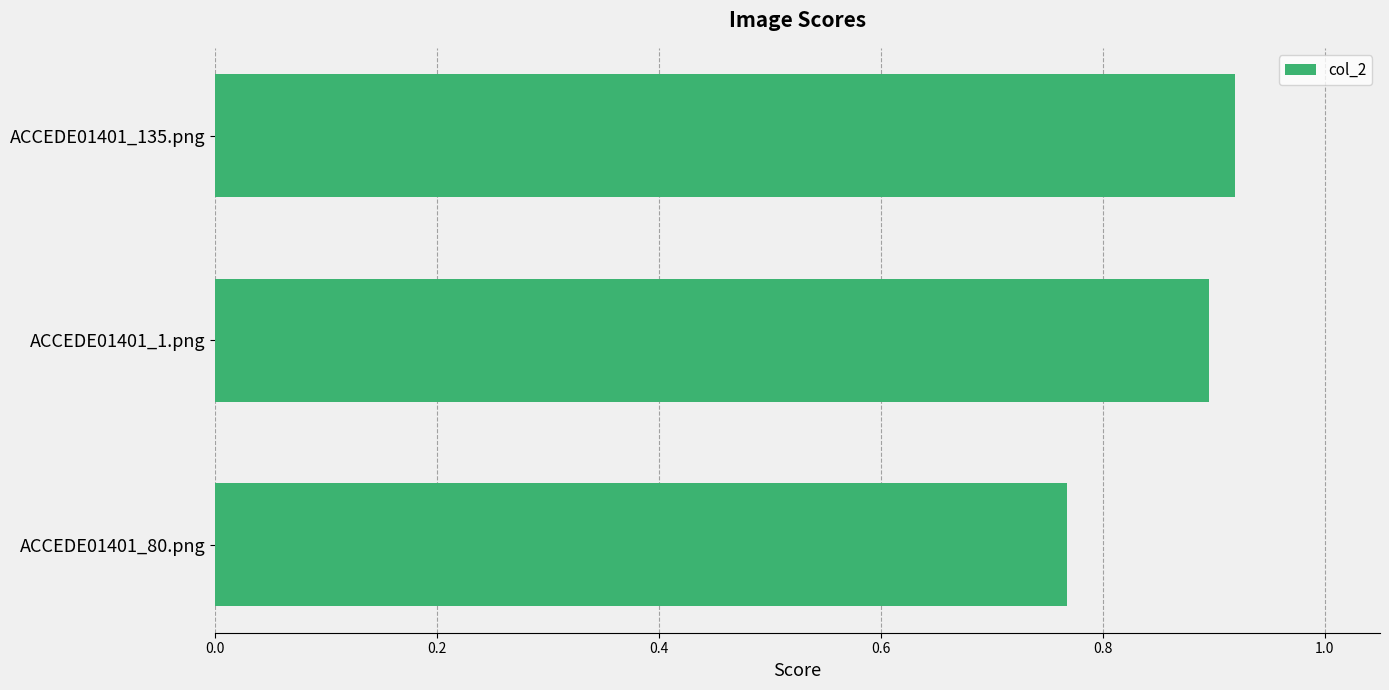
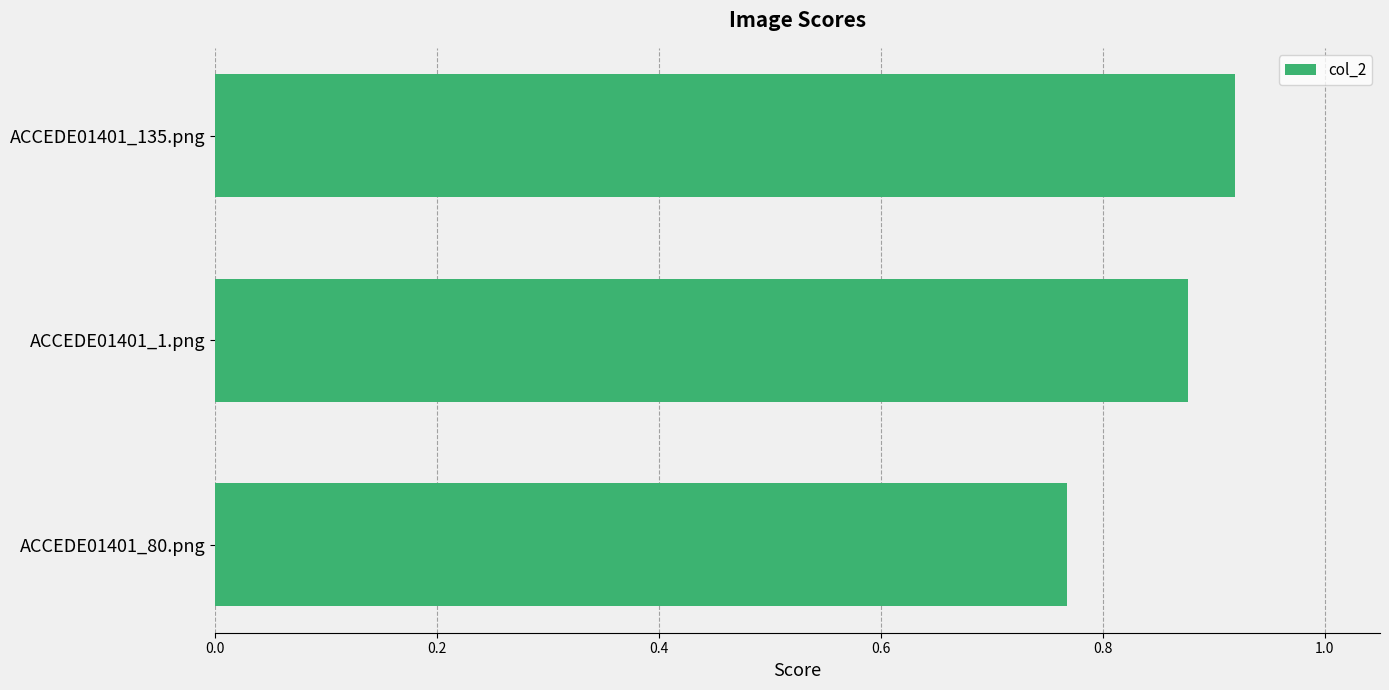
ACCEDE01401_1.png: 0.896 -> 0.877
